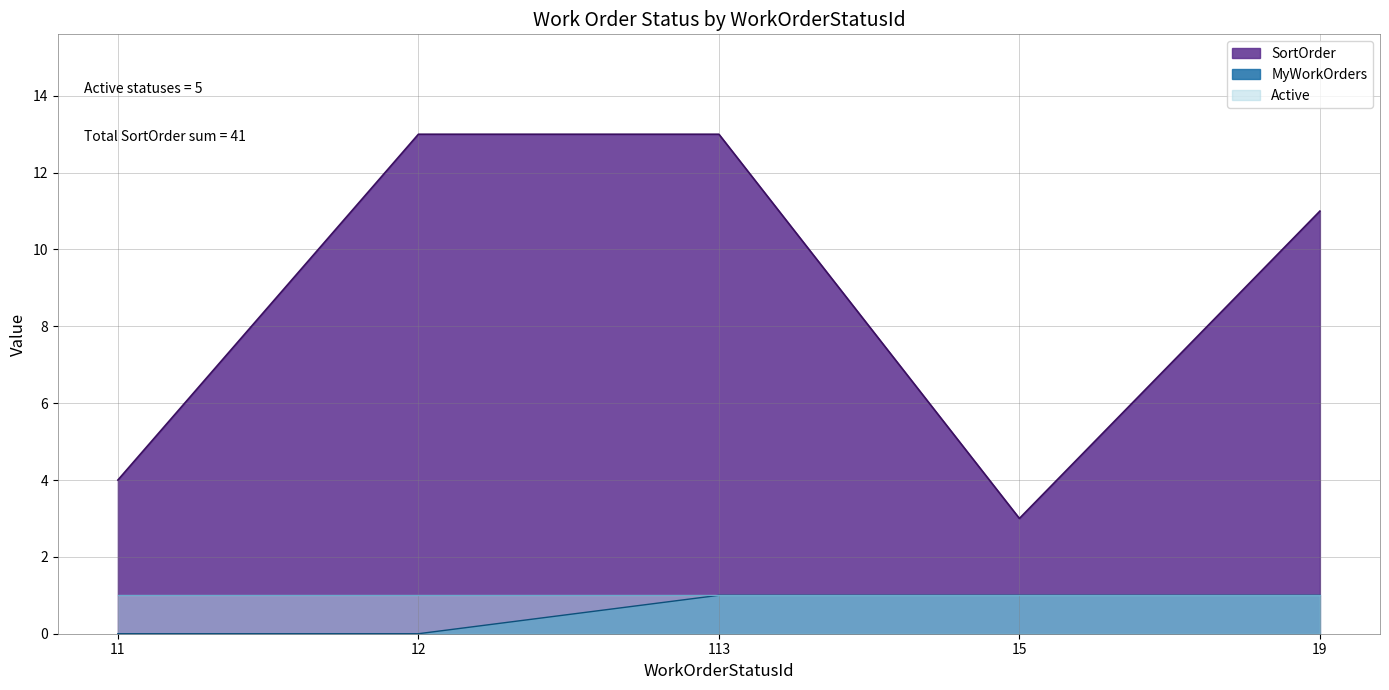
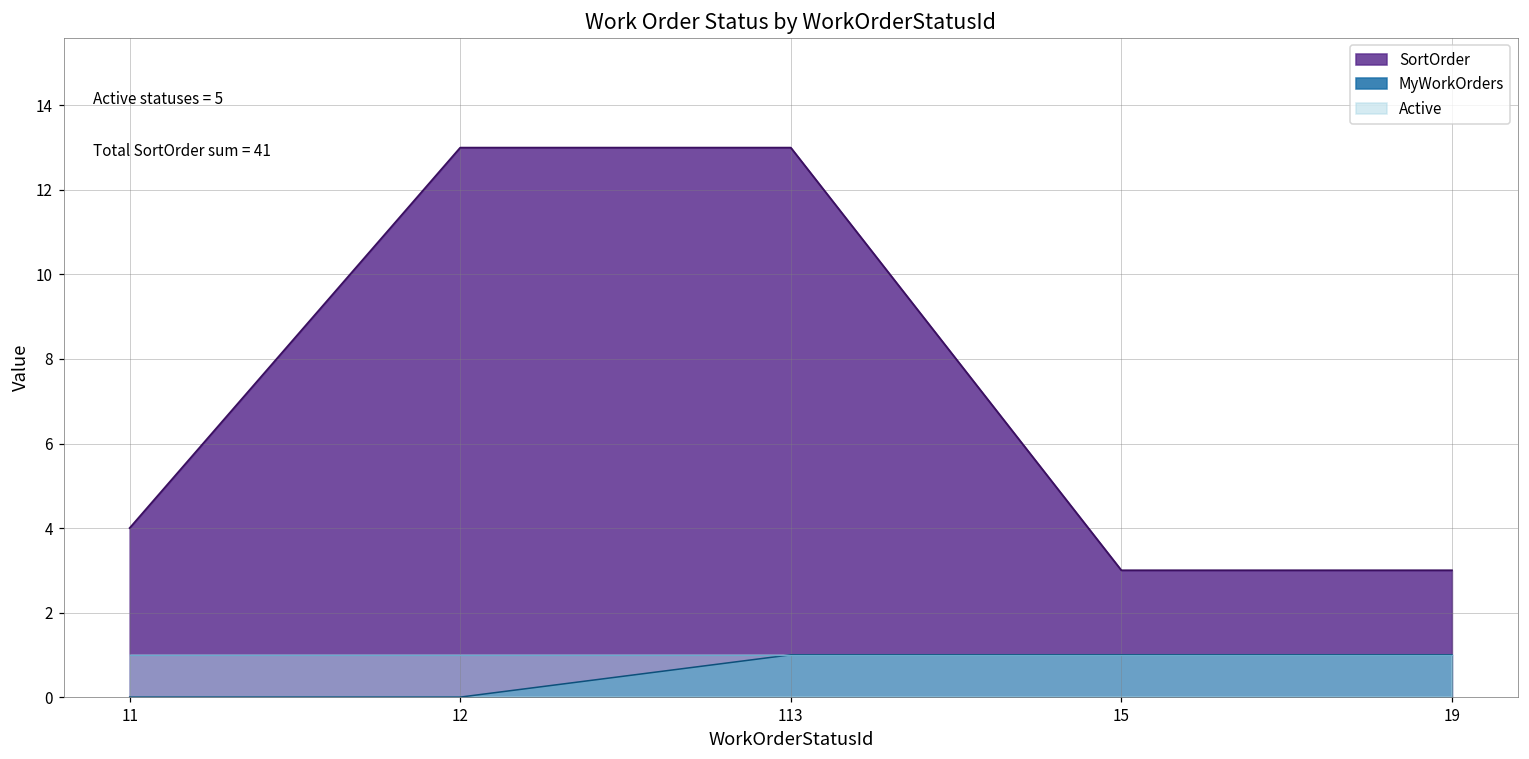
SortOrder, 19: 11 -> 3
